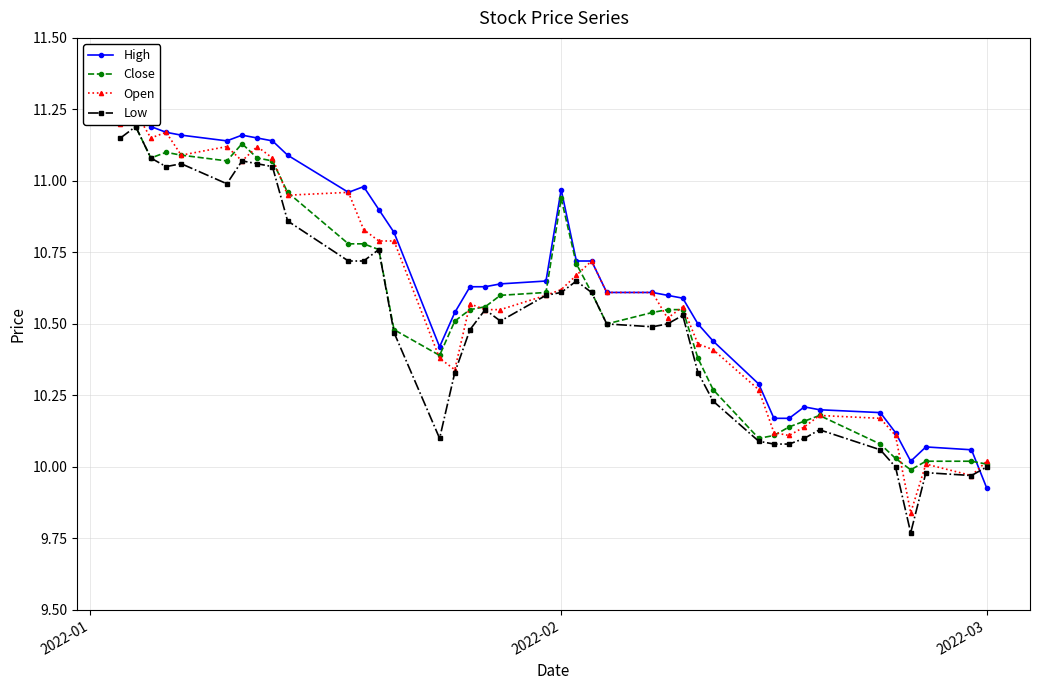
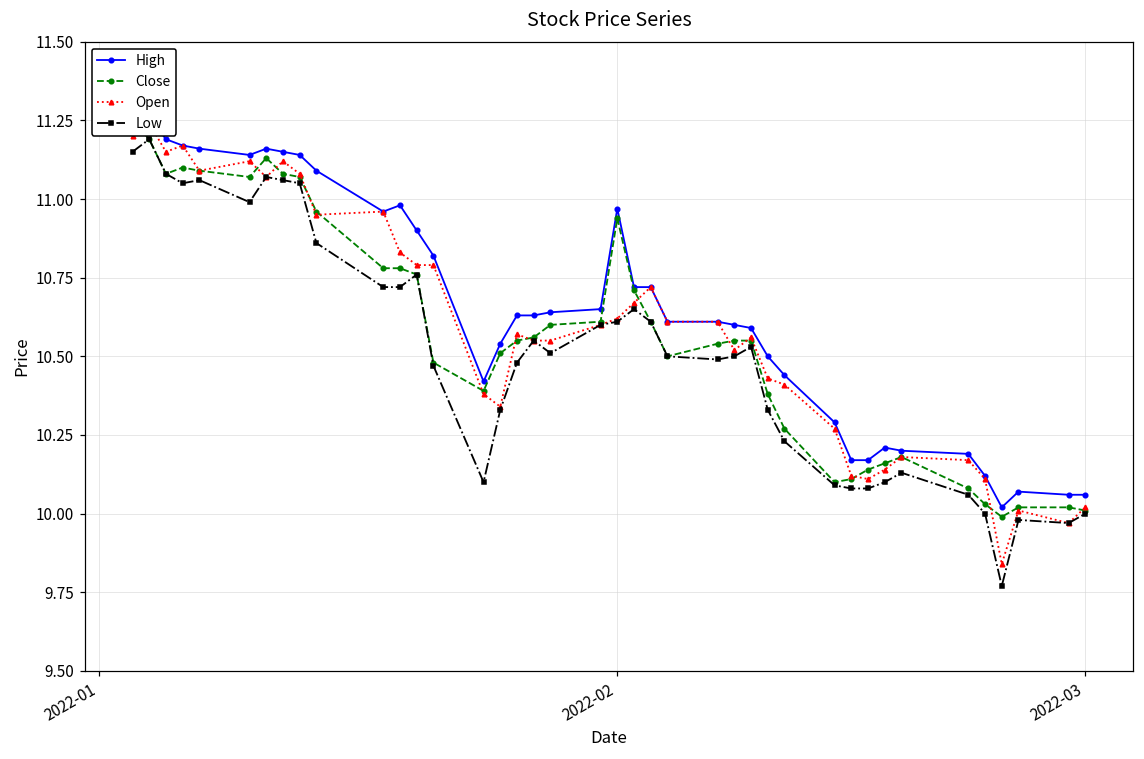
High, 2022-03: 9.93 -> 10.06
